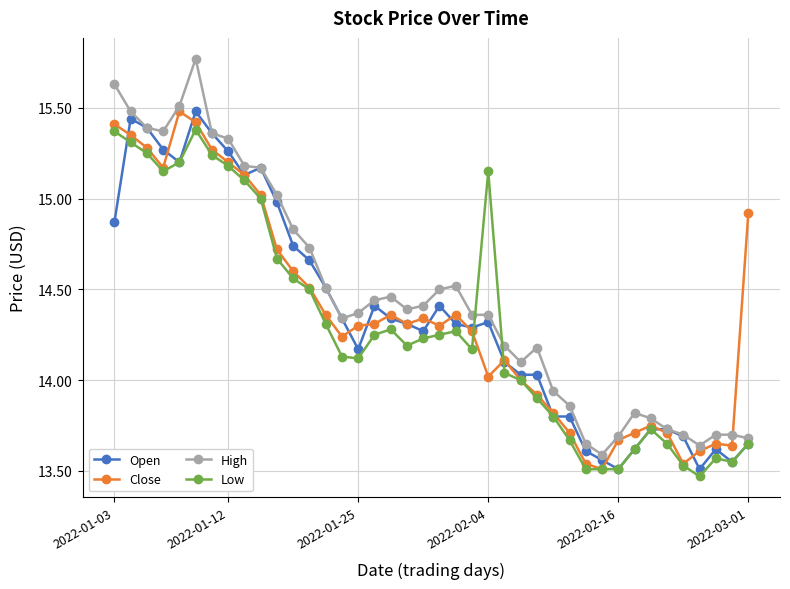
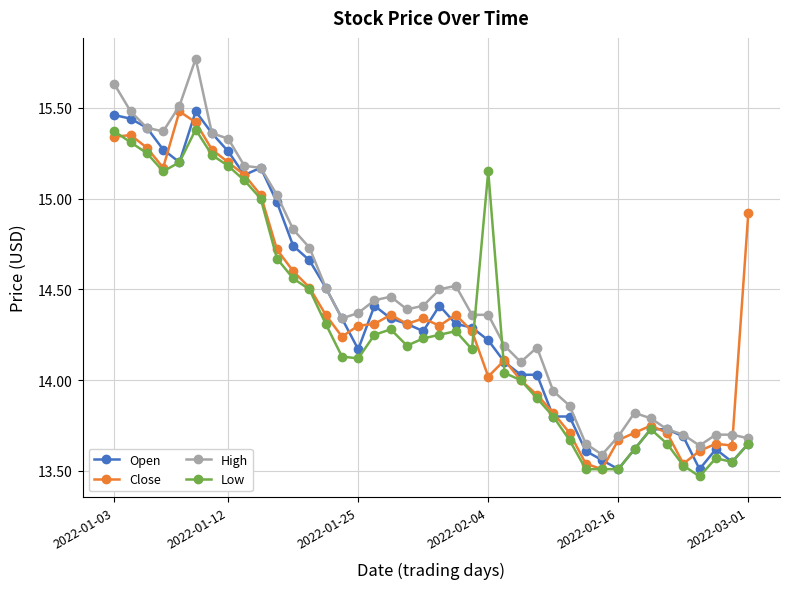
Open, 2022-01-03: 14.87 -> 15.46
Close, 2022-01-03: 15.41 -> 15.34
Open, 2022-02-04: 14.32 -> 14.22
